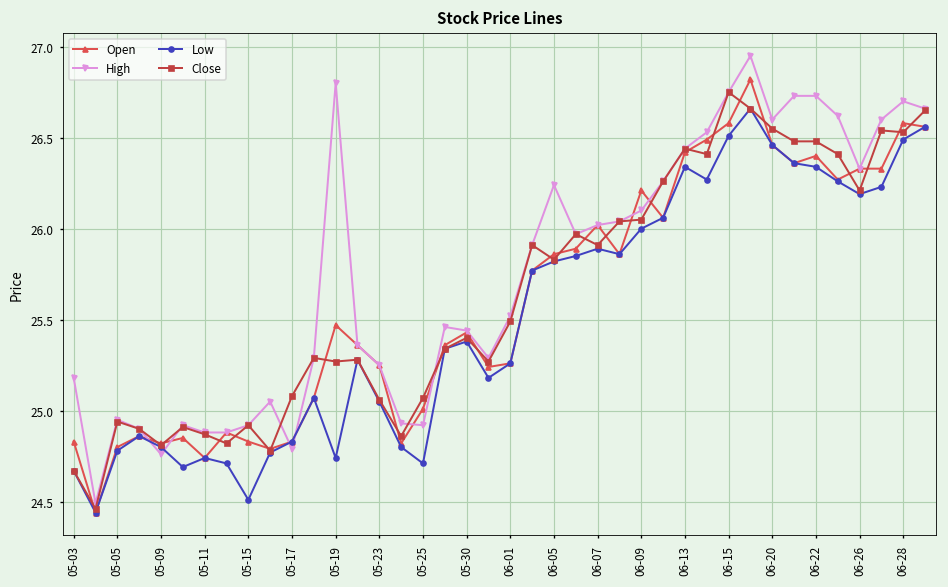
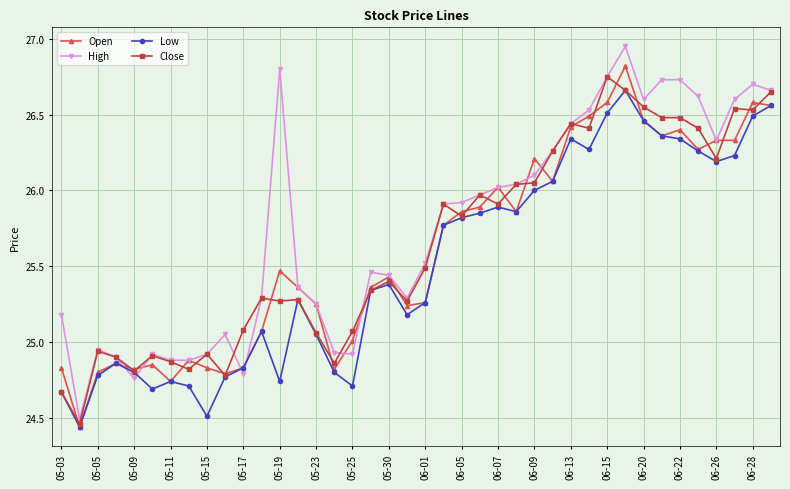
High, 06-05: 26.24 -> 25.92
